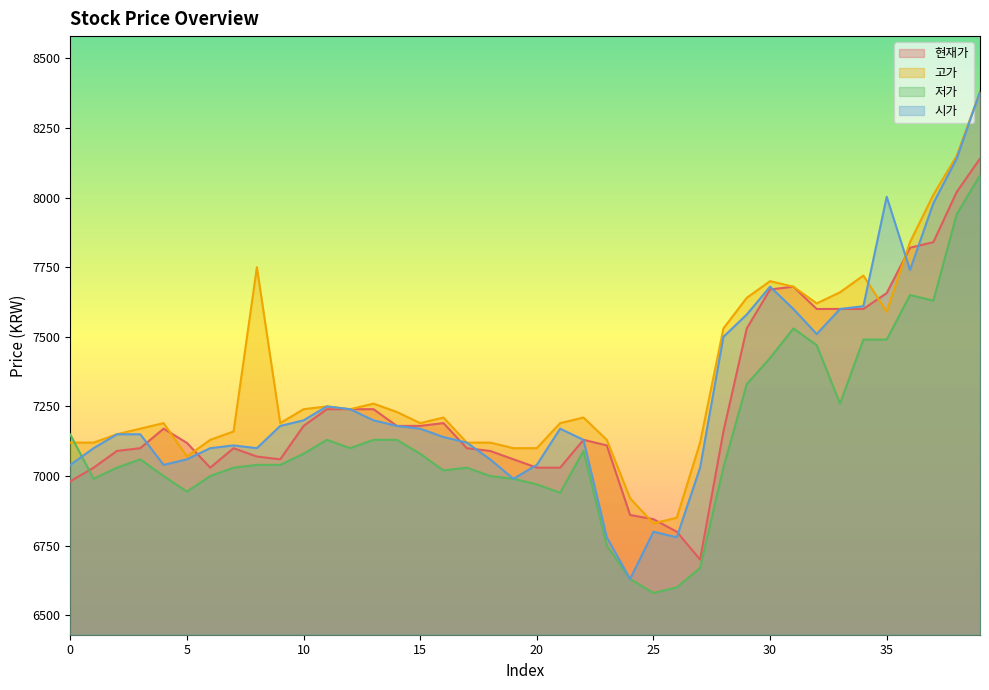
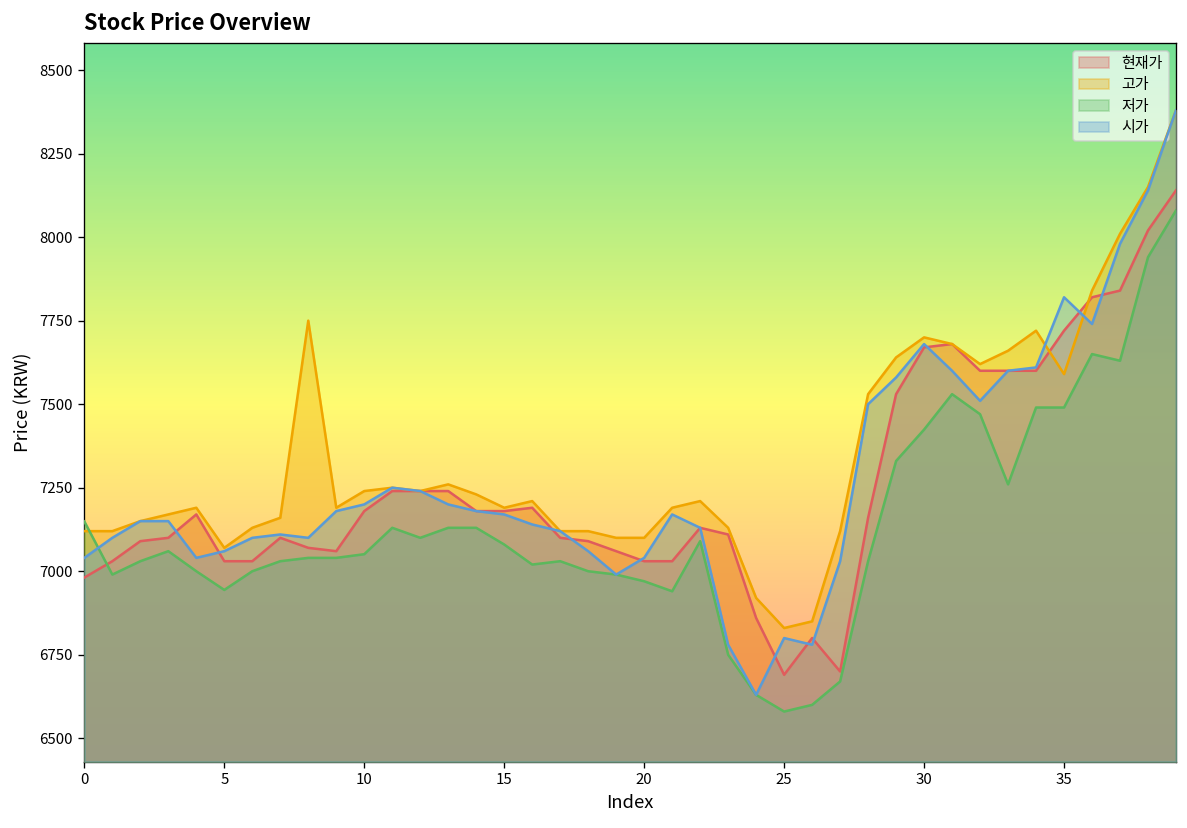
현재가, 5: 7120 -> 7030
저가, 10: 7080 -> 7050
현재가, 25: 6850 -> 6690
현재가, 35: 7660 -> 7720
시가, 35: 8000 -> 7820
